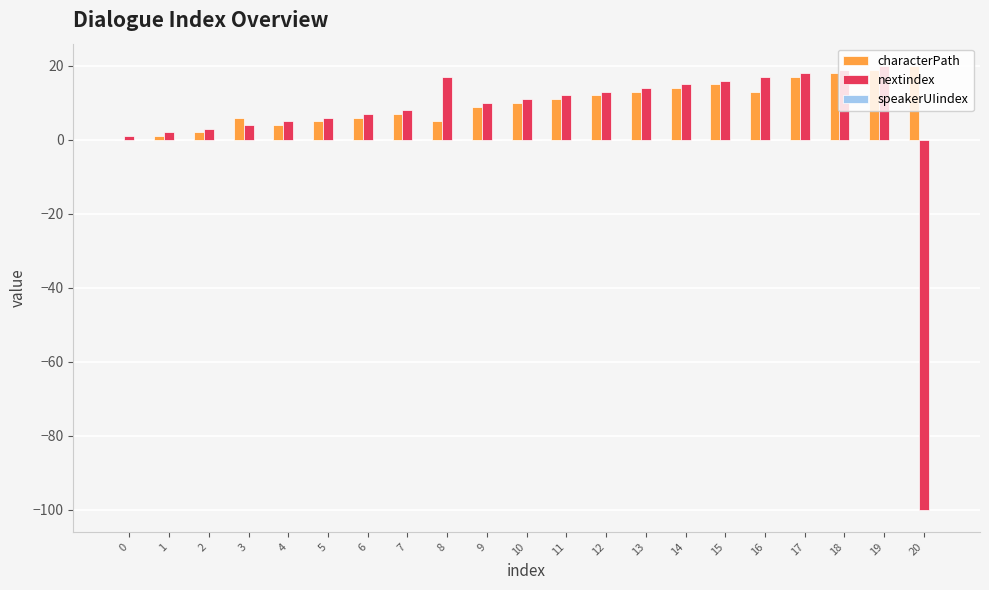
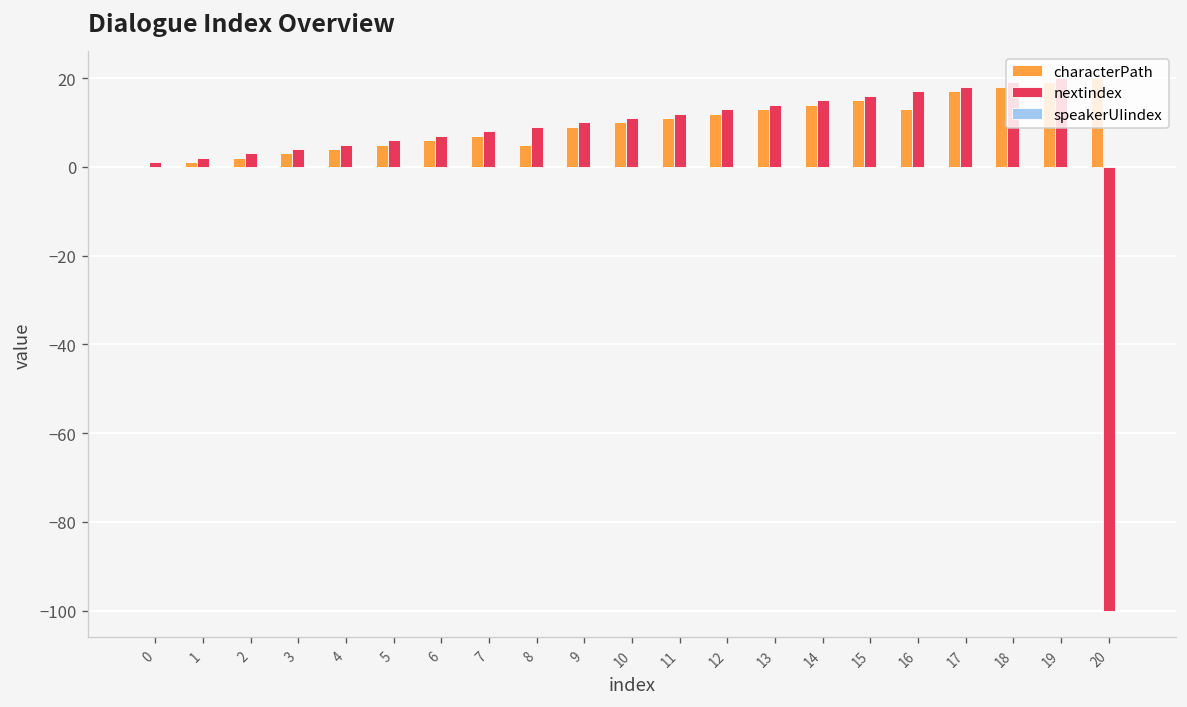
characterPath, 3: 6 -> 3
nextindex, 8: 17 -> 9
